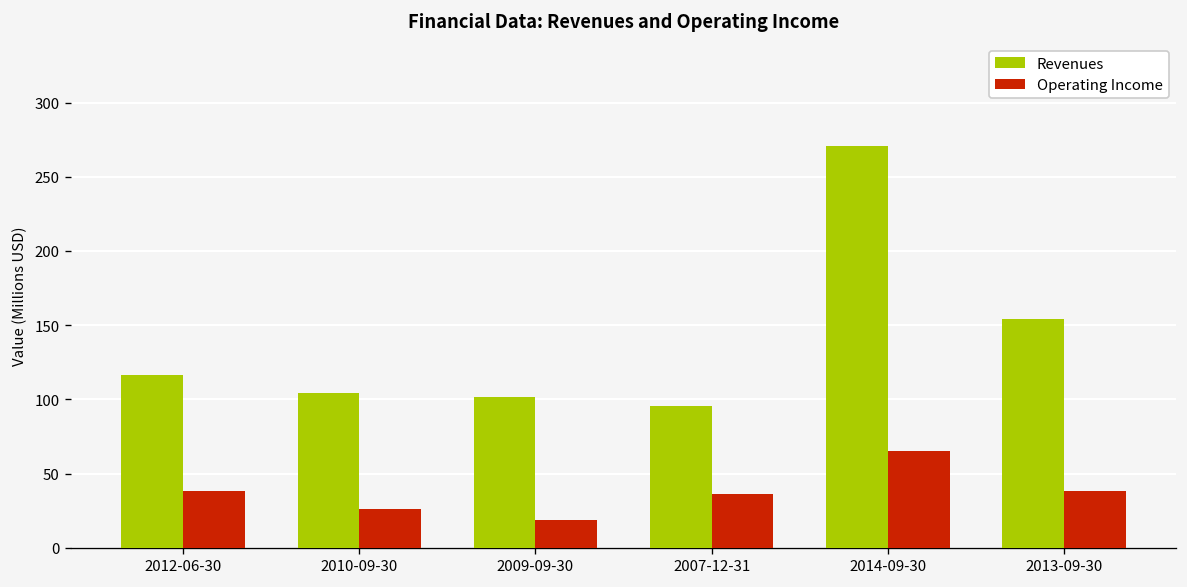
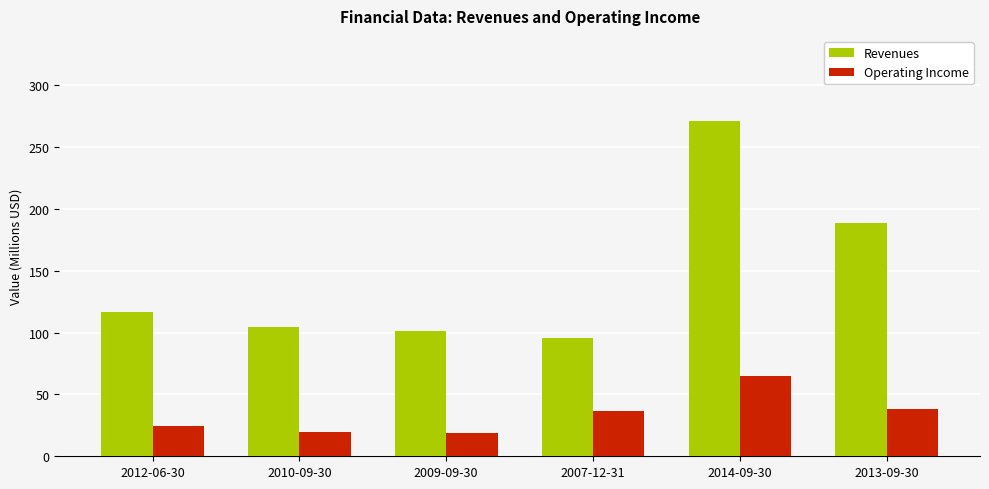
Operating Income, 2012-06-30: 38 -> 25
Operating Income, 2010-09-30: 26 -> 20
Revenues, 2013-09-30: 154 -> 189
